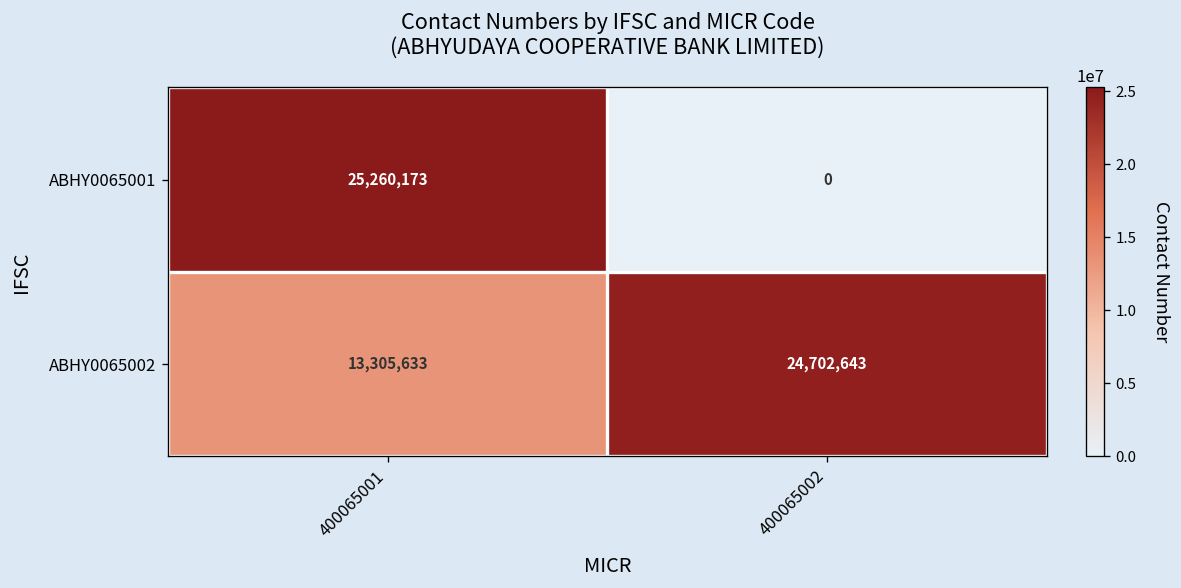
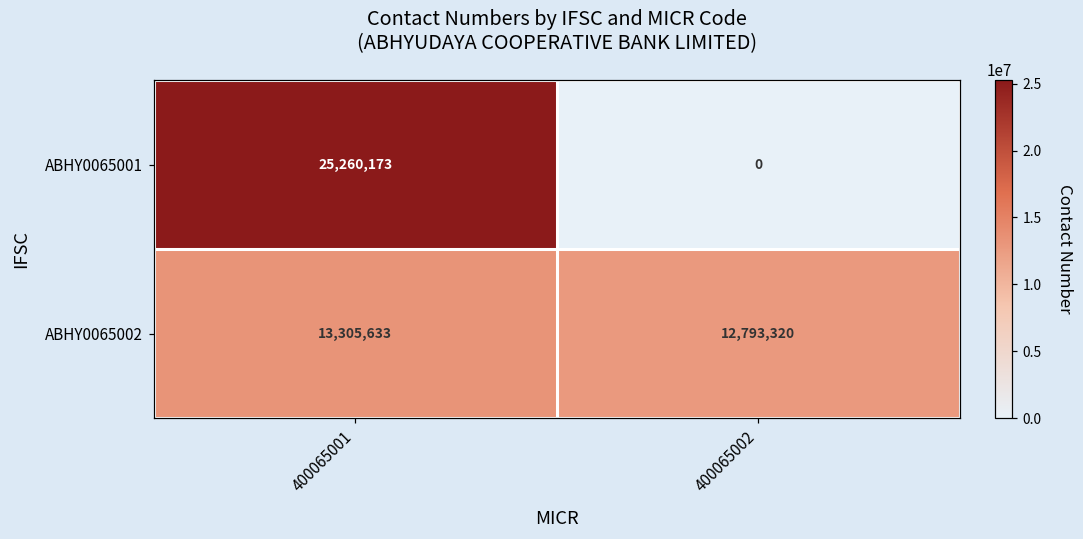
ABHY0065002, 400065002: 24,702,643 -> 12,793,320
